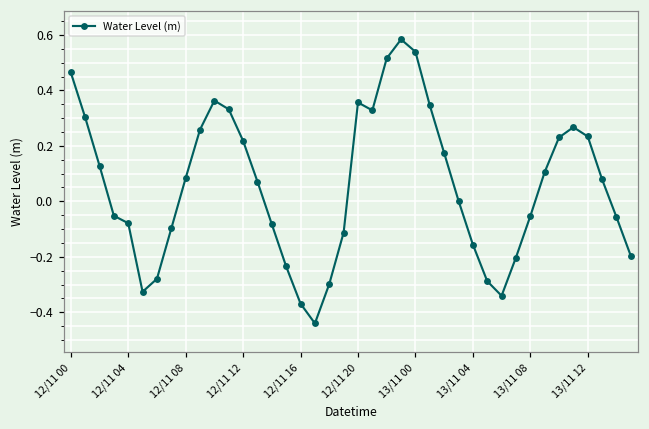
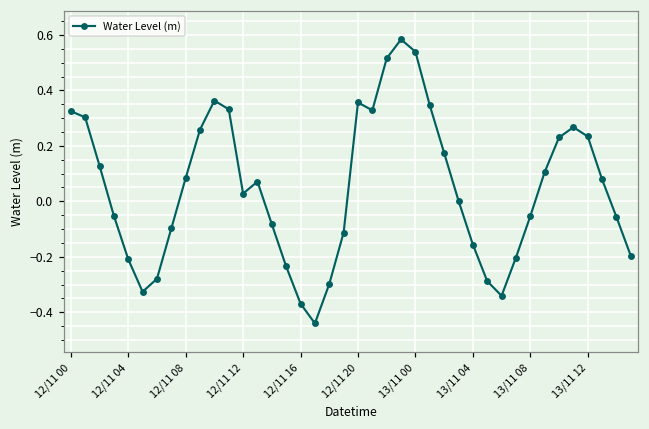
12/11 00: 0.46 -> 0.33
12/11 04: -0.08 -> -0.21
12/11 12: 0.22 -> 0.03
